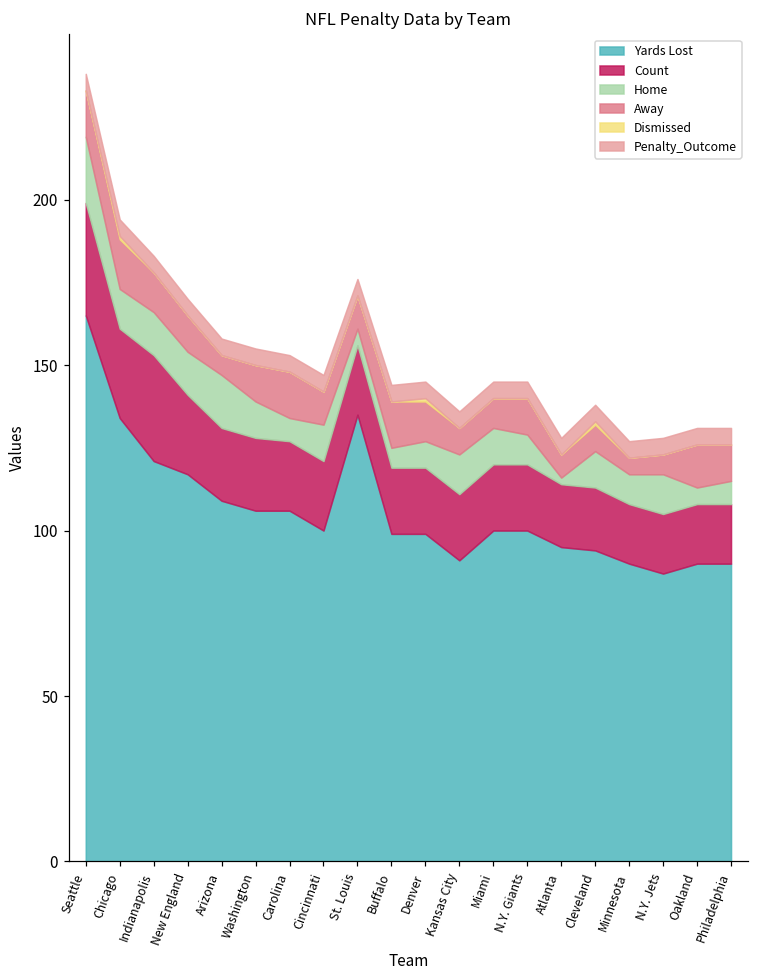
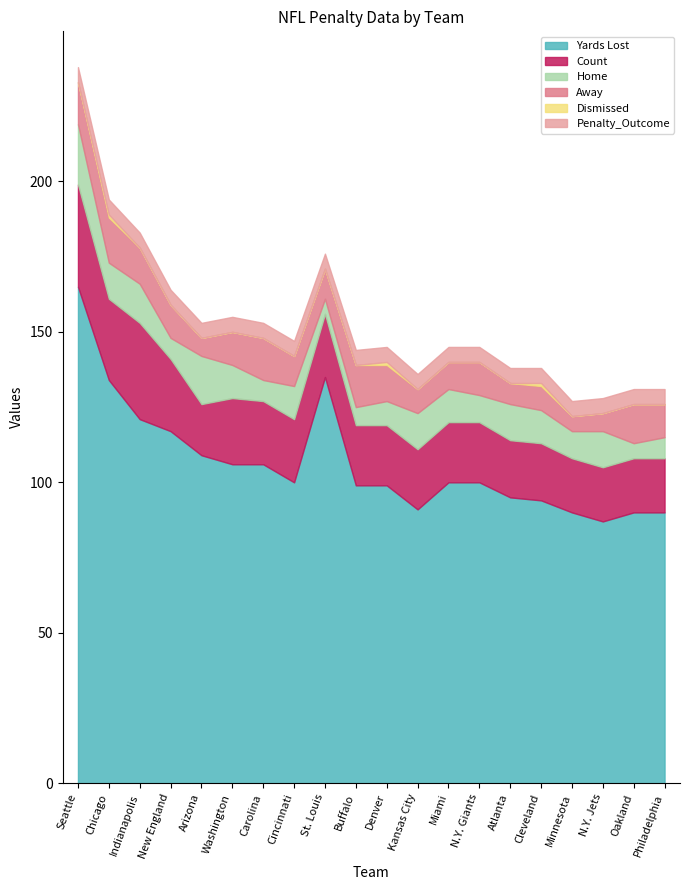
Home, New England: 13 -> 7
Count, Arizona: 22 -> 17
Home, Atlanta: 2 -> 12
